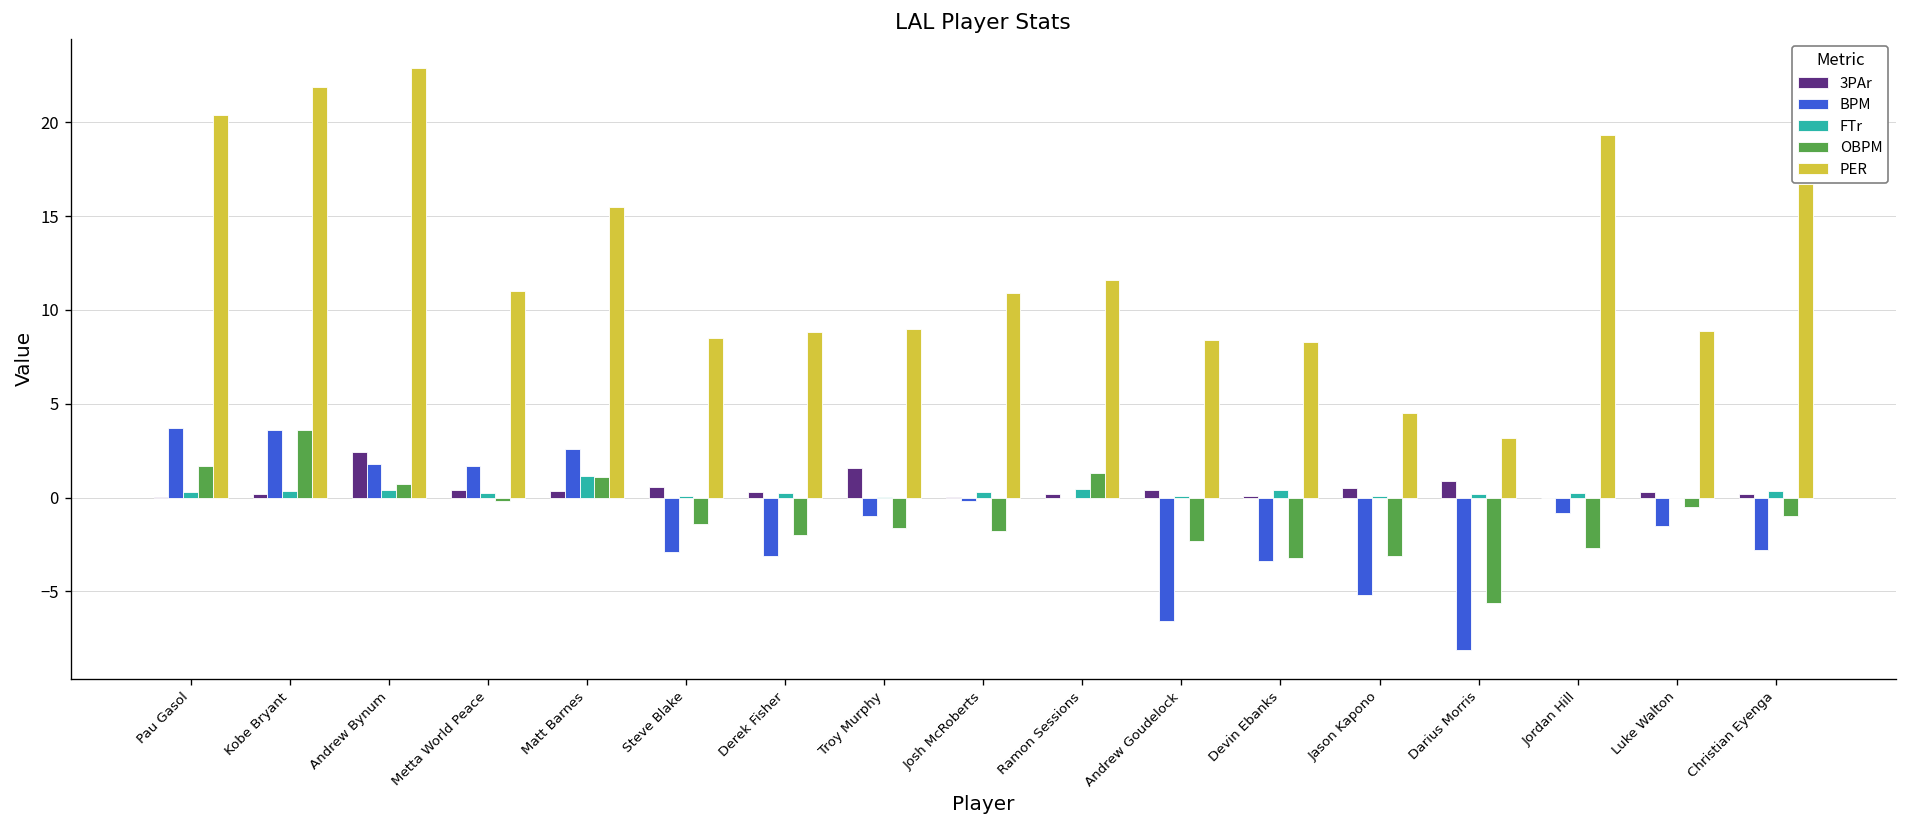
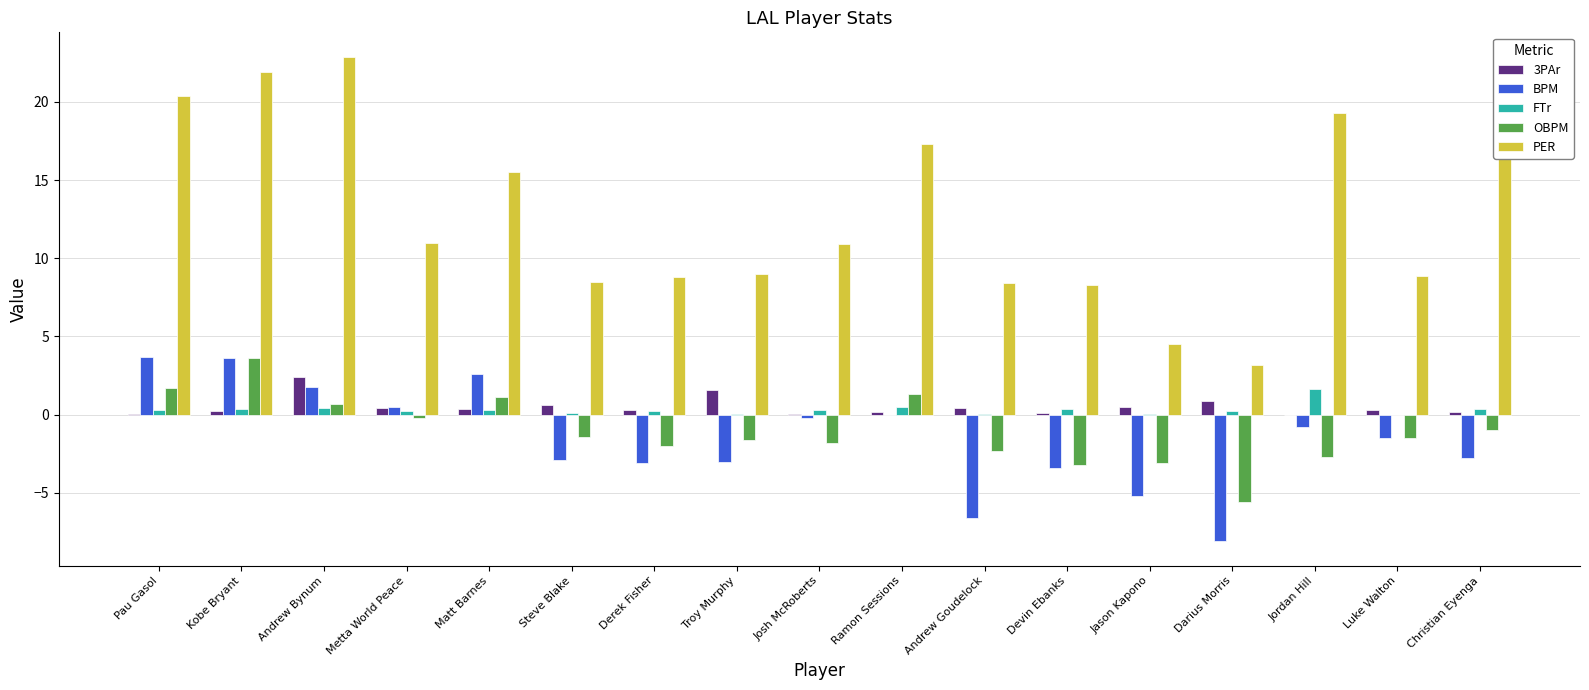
BPM, Metta World Peace: 1.7 -> 0.5
FTr, Matt Barnes: 1.1 -> 0.3
BPM, Troy Murphy: -1 -> -3
PER, Ramon Sessions: 11.6 -> 17.3
FTr, Jordan Hill: 0.3 -> 1.7
OBPM, Luke Walton: -0.5 -> -1.5
